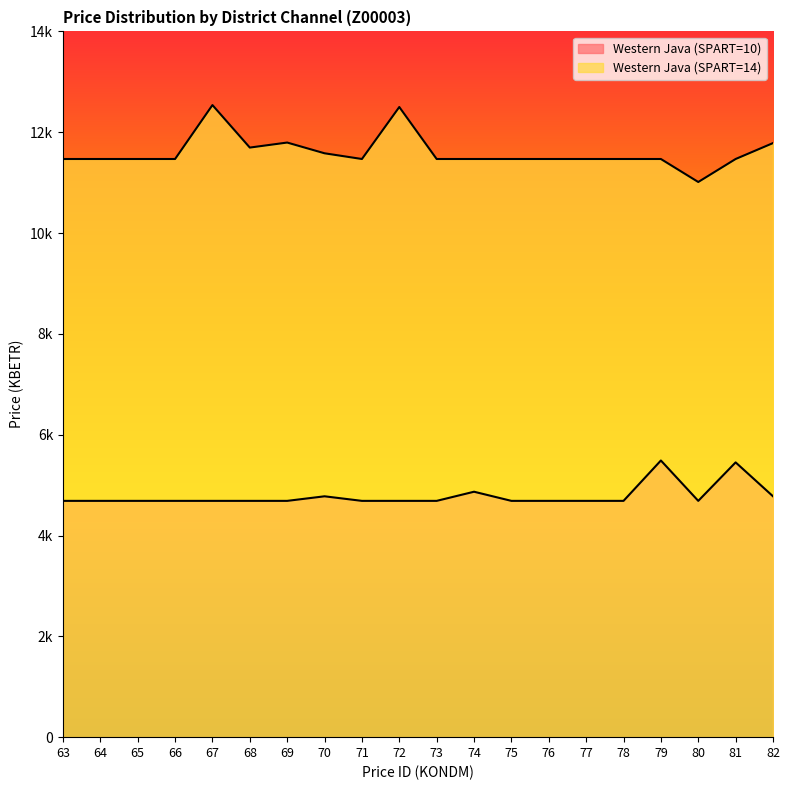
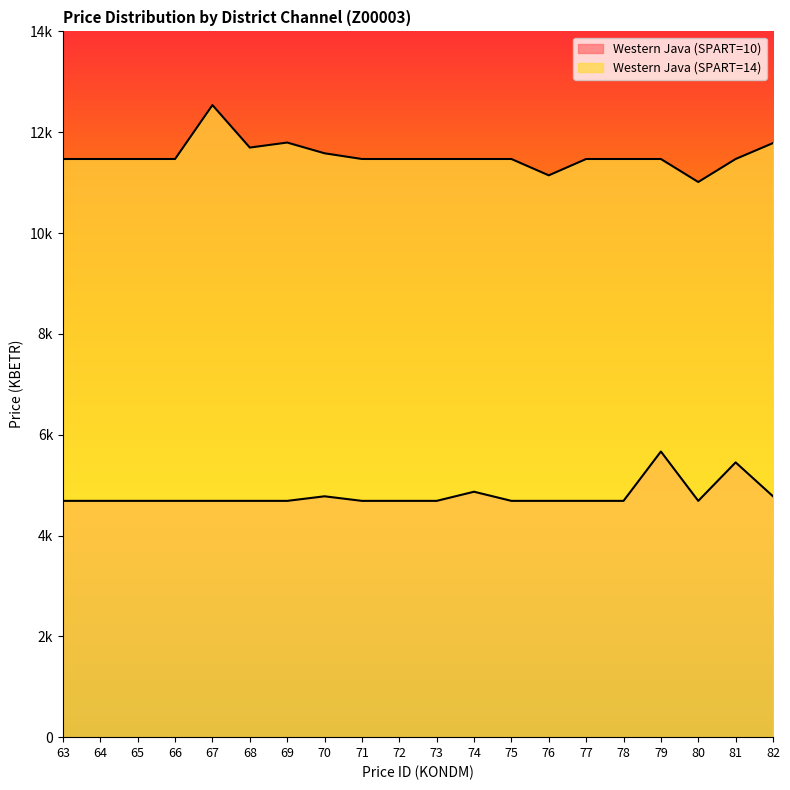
Western Java (SPART=14), 72: 12500 -> 11500
Western Java (SPART=14), 76: 11500 -> 11100
Western Java (SPART=10), 79: 5500 -> 5700
